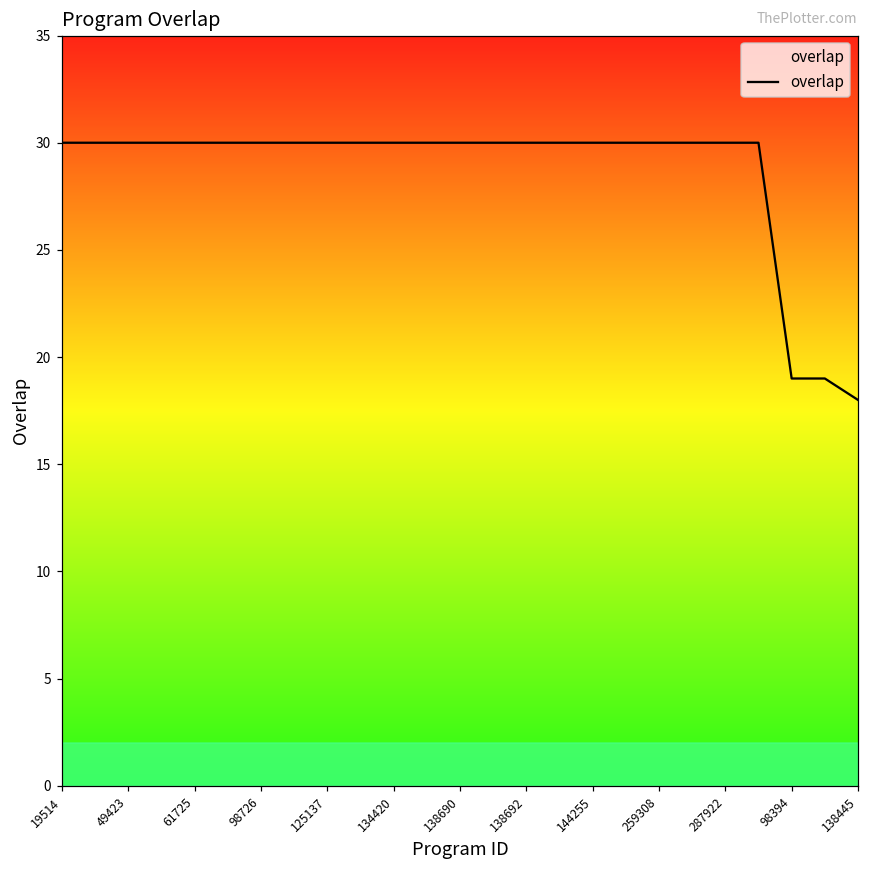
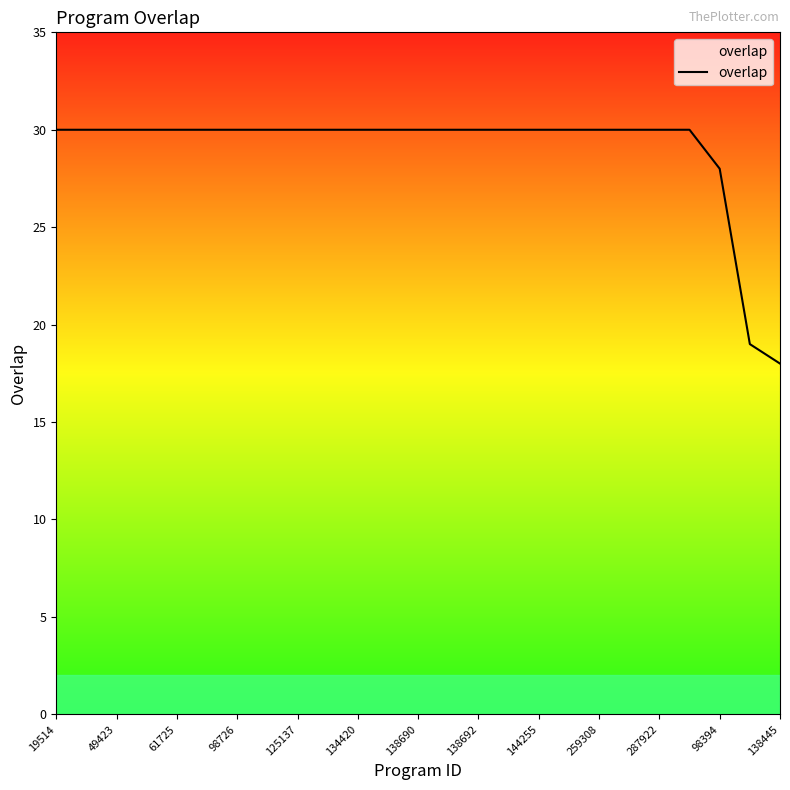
98394: 19 -> 28
